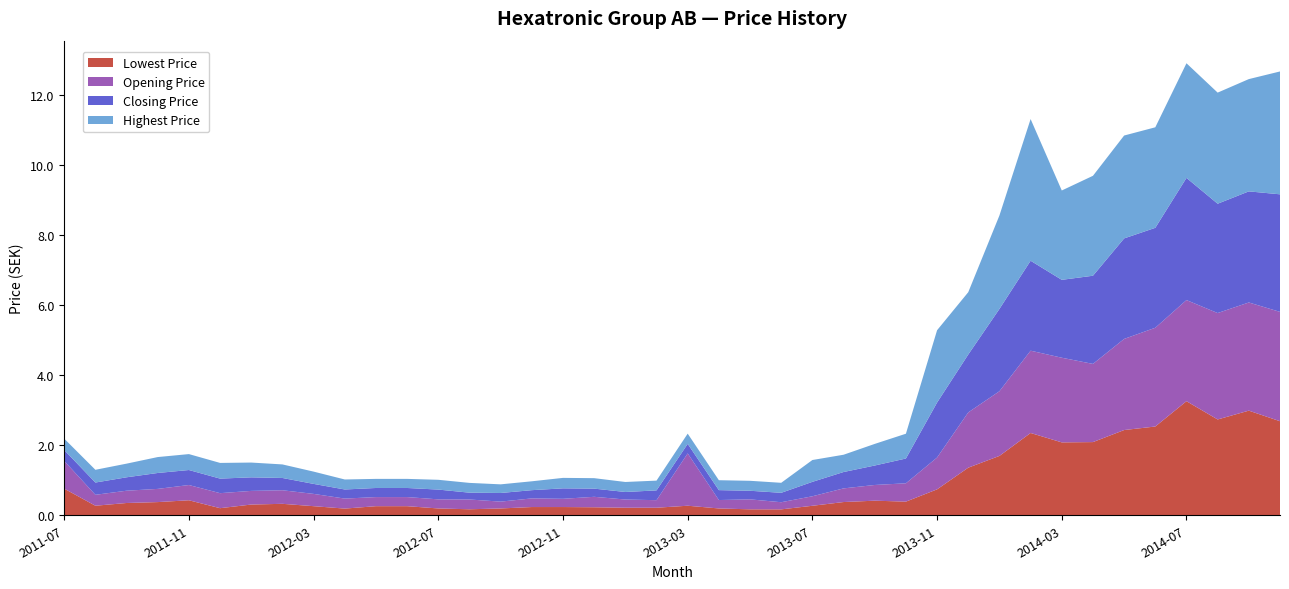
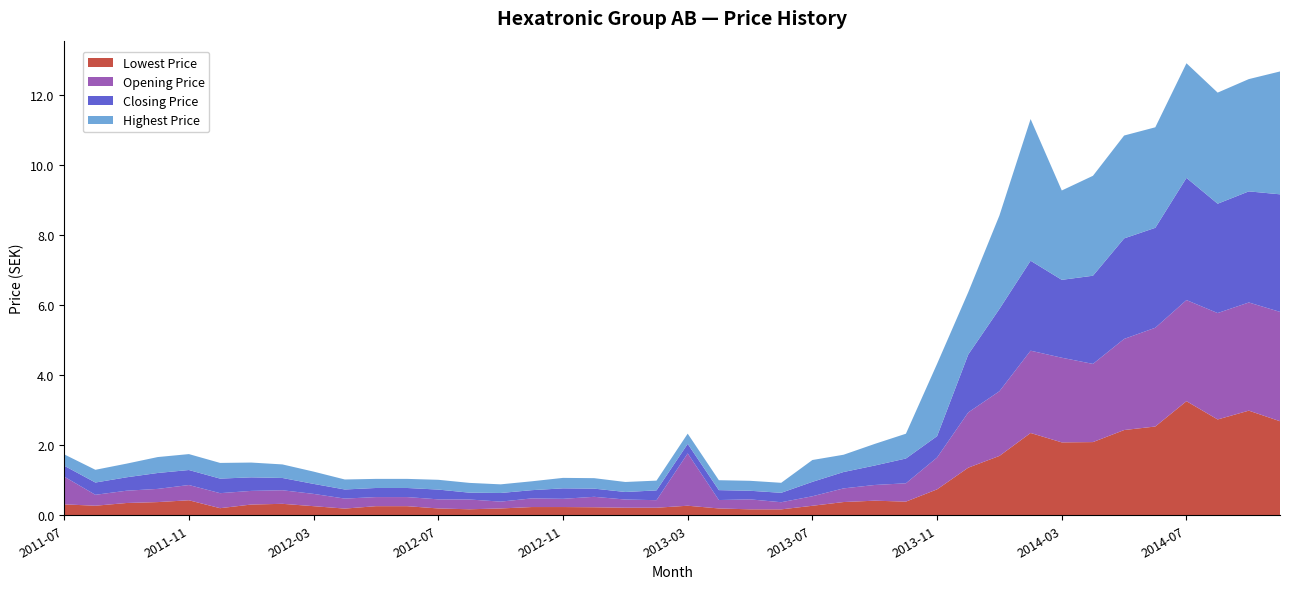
Lowest Price, 2011-07: 0.8 -> 0.3
Closing Price, 2013-11: 1.6 -> 0.6
